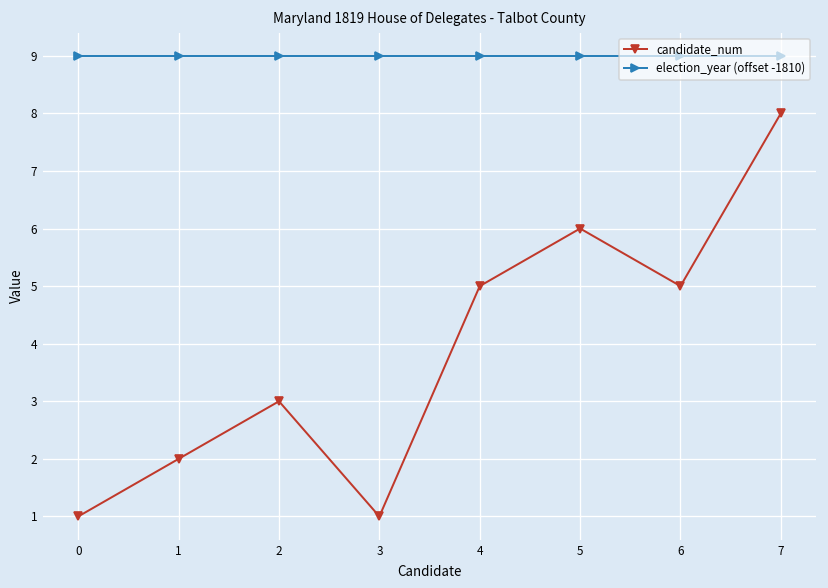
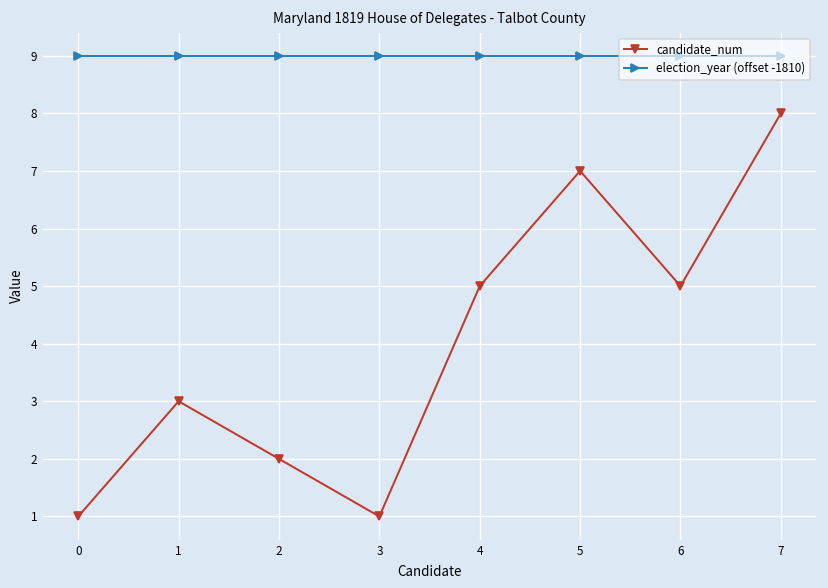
candidate_num, 1: 2 -> 3
candidate_num, 2: 3 -> 2
candidate_num, 5: 6 -> 7
